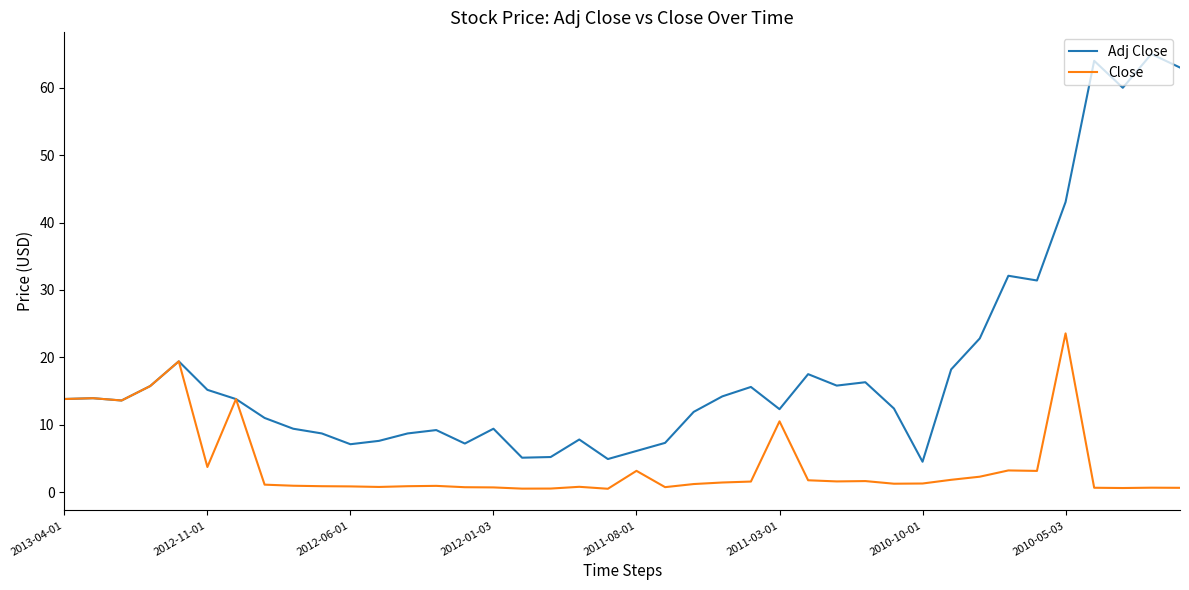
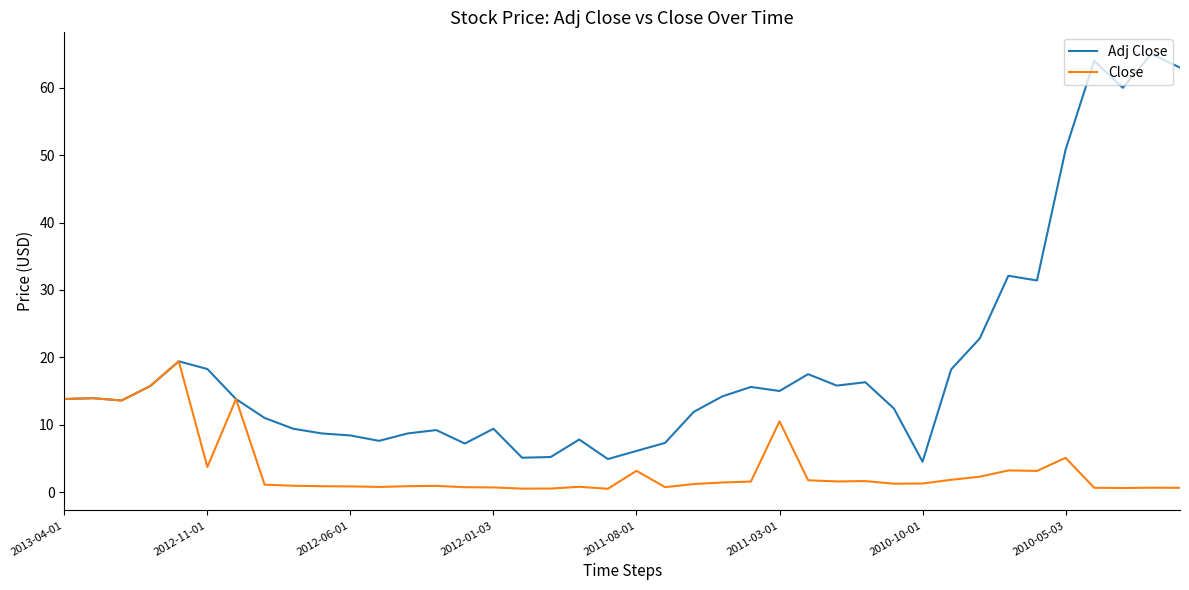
Adj Close, 2012-11-01: 15 -> 18
Adj Close, 2012-06-01: 7 -> 8
Adj Close, 2011-03-01: 12 -> 15
Adj Close, 2010-05-03: 43 -> 51
Close, 2010-05-03: 24 -> 5
